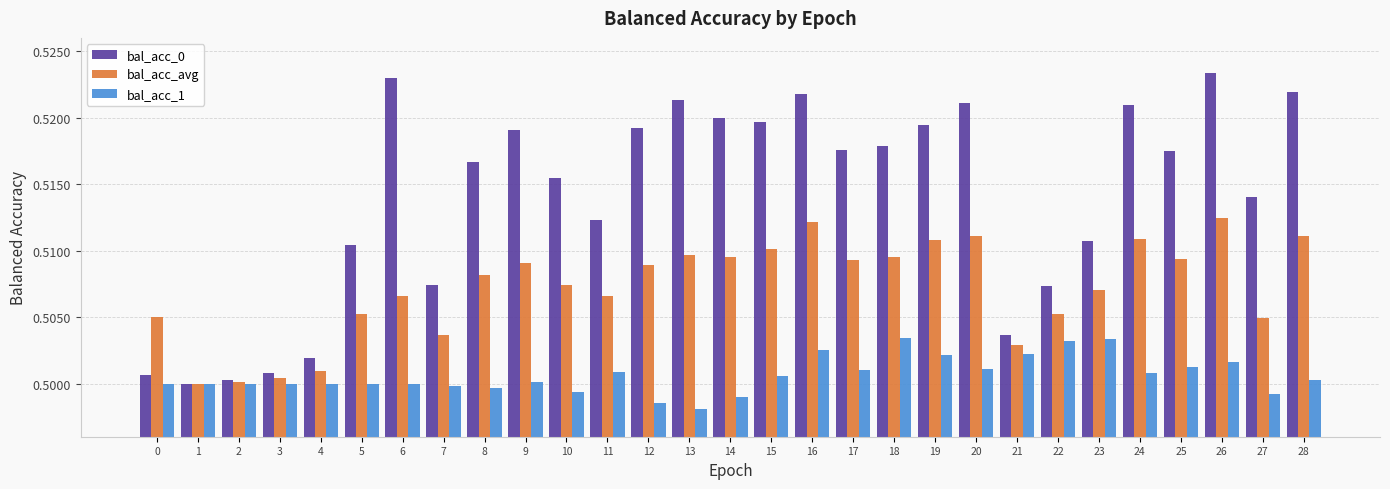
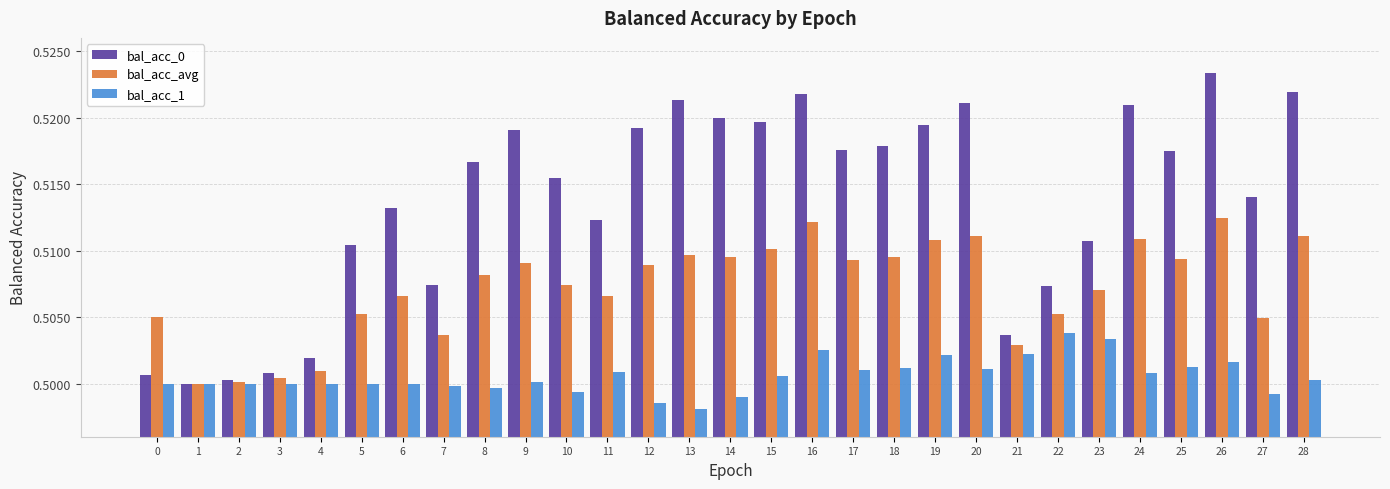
bal_acc_0, 6: 0.5230 -> 0.5132
bal_acc_1, 18: 0.5034 -> 0.5012
bal_acc_1, 22: 0.5032 -> 0.5038
